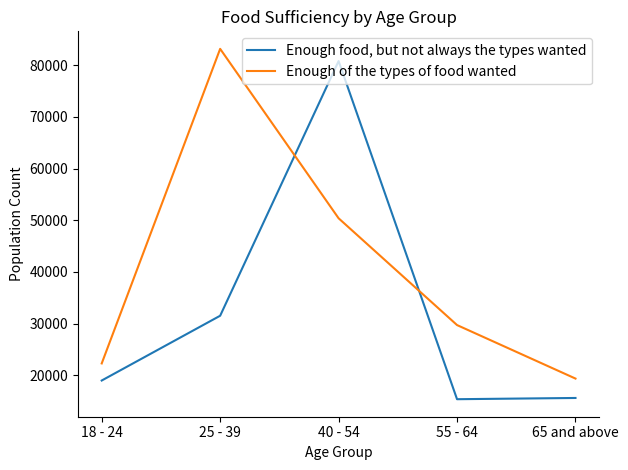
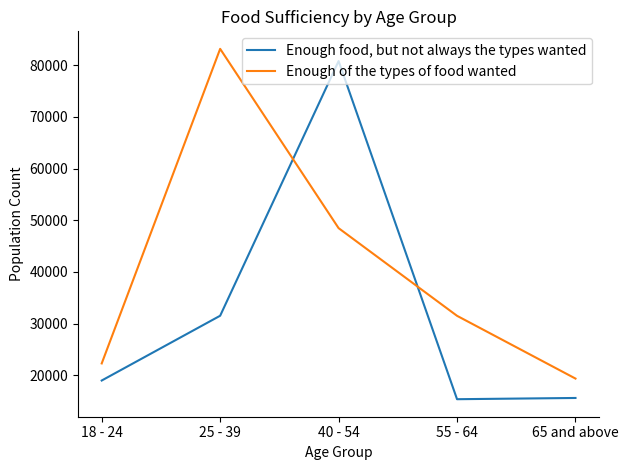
Enough of the types of food wanted, 40 - 54: 50000 -> 48000
Enough of the types of food wanted, 55 - 64: 30000 -> 32000
